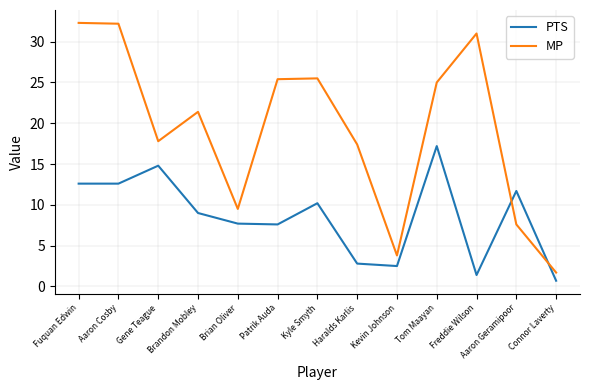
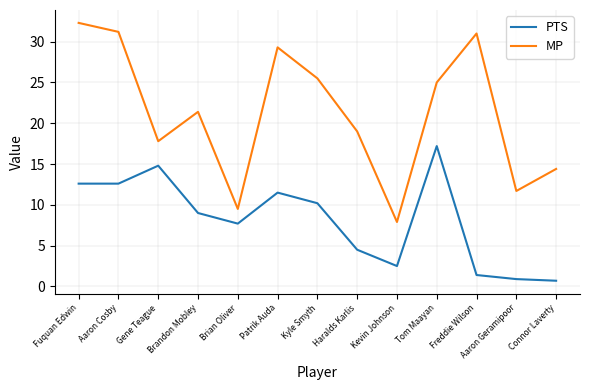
MP, Aaron Cosby: 32 -> 31
PTS, Patrik Auda: 8 -> 12
MP, Patrik Auda: 25 -> 29
PTS, Haralds Karlis: 3 -> 5
MP, Haralds Karlis: 17 -> 19
MP, Kevin Johnson: 4 -> 8
PTS, Aaron Geramipoor: 12 -> 1
MP, Aaron Geramipoor: 8 -> 12
MP, Connor Laverty: 2 -> 14
